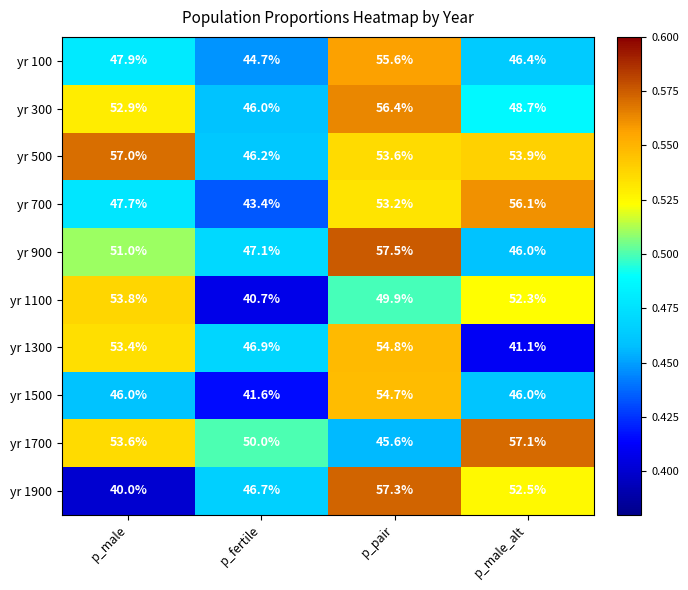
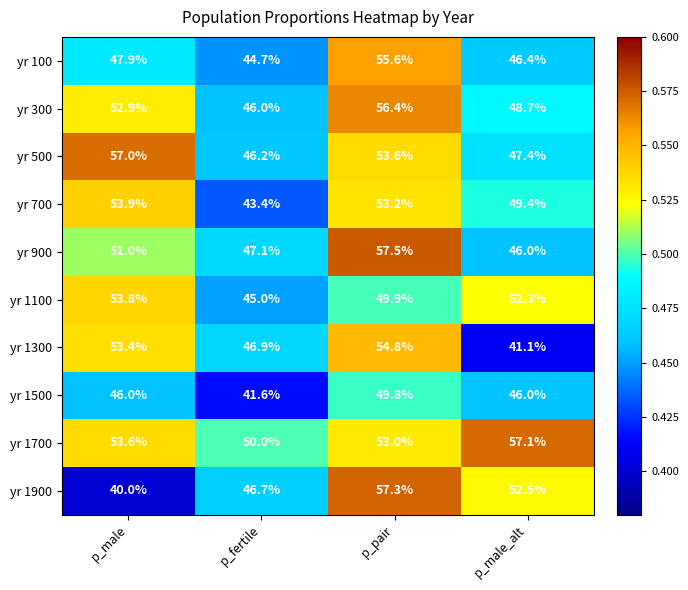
yr 500, p_male_alt: 53.9% -> 47.4%
yr 700, p_male: 47.7% -> 53.9%
yr 700, p_male_alt: 56.1% -> 49.4%
yr 1100, p_fertile: 40.7% -> 45.0%
yr 1500, p_pair: 54.7% -> 49.8%
yr 1700, p_pair: 45.6% -> 53.0%
